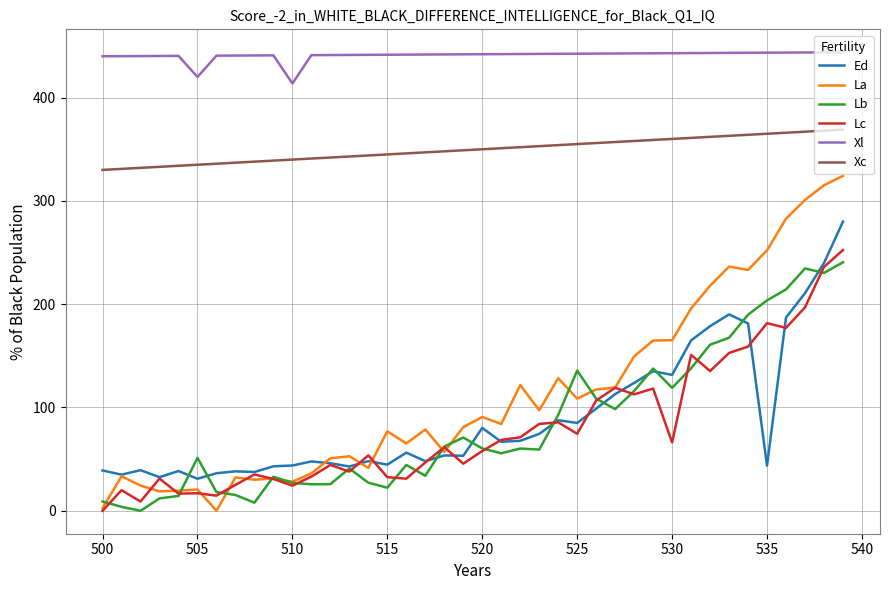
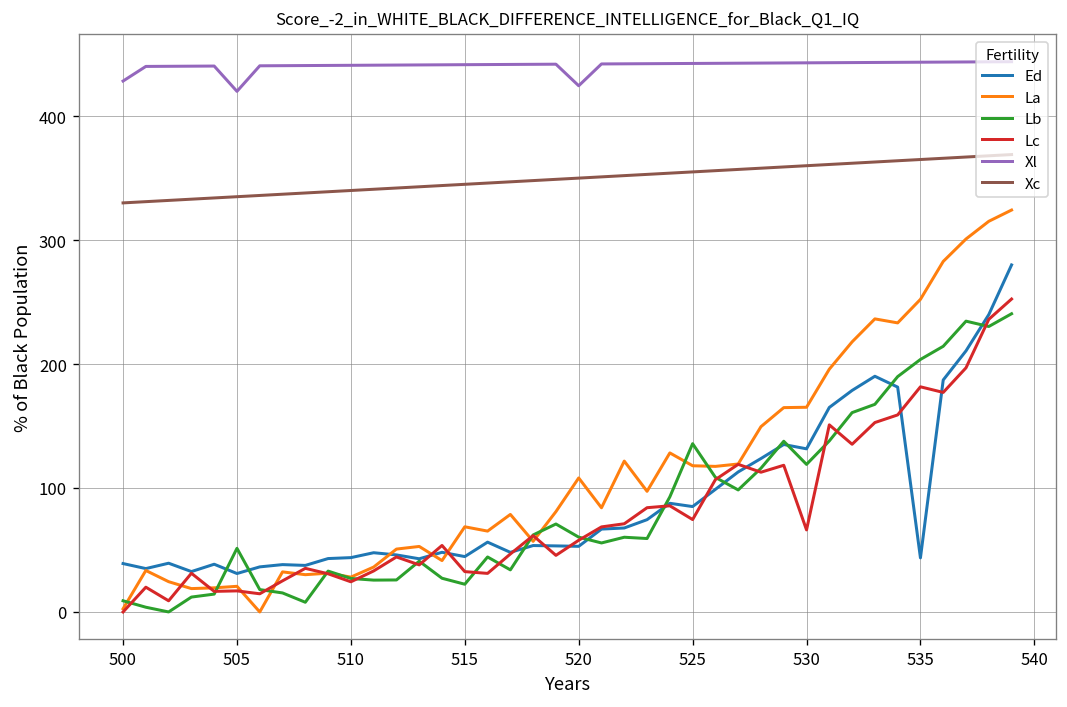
Xl, 500: 440 -> 428
Xl, 510: 414 -> 441
La, 515: 77 -> 69
Ed, 520: 80 -> 53
La, 520: 91 -> 108
Xl, 520: 442 -> 425
La, 525: 109 -> 118
